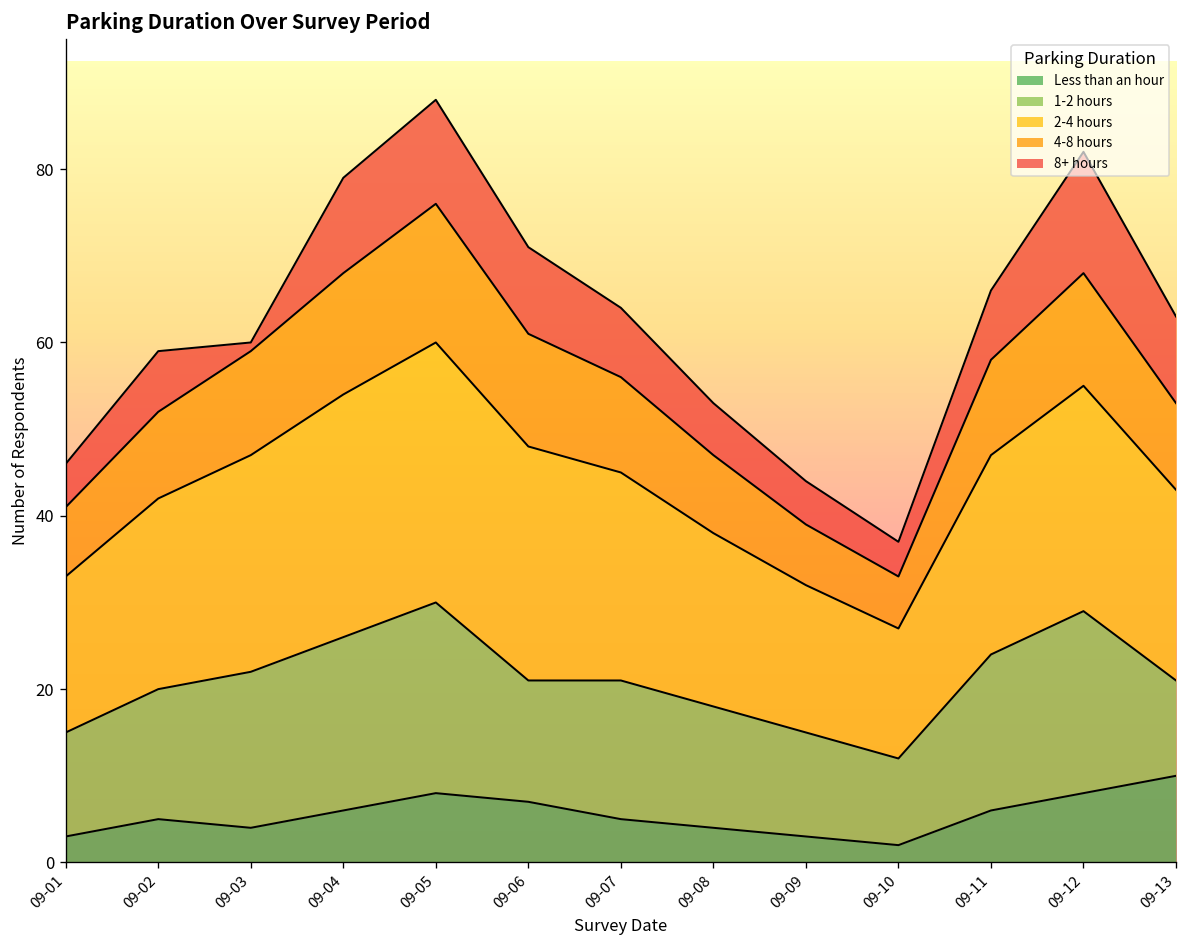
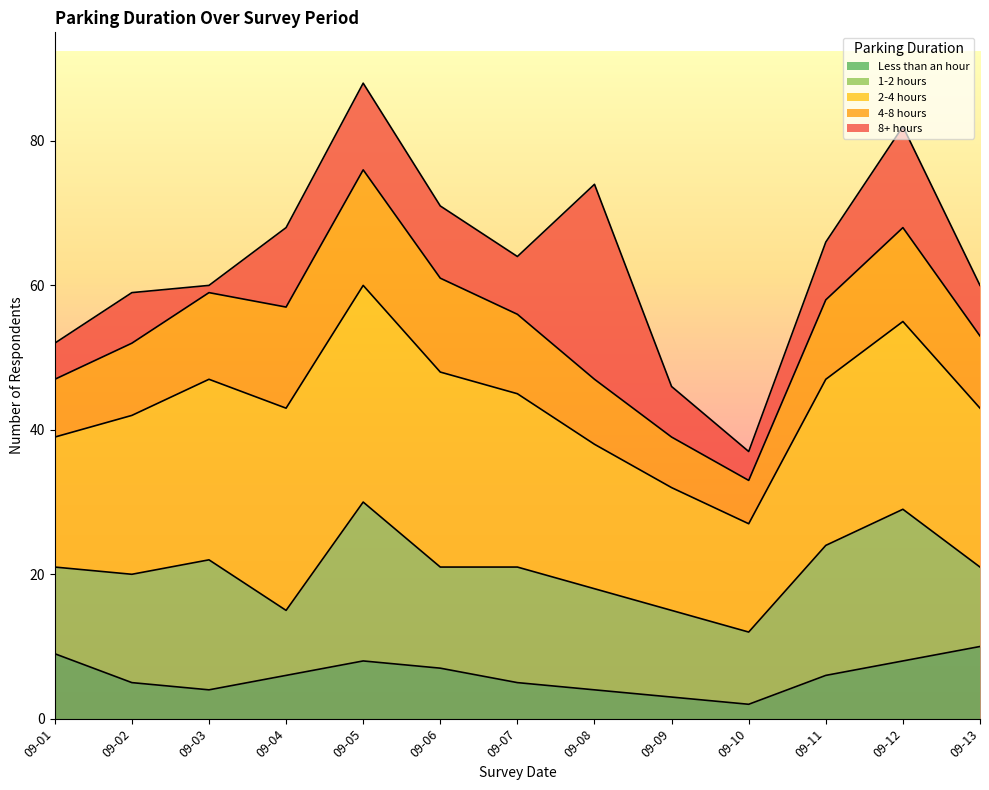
Less than an hour, 09-01: 3 -> 9
1-2 hours, 09-04: 20 -> 9
8+ hours, 09-08: 6 -> 27
8+ hours, 09-09: 5 -> 7
8+ hours, 09-13: 10 -> 7
